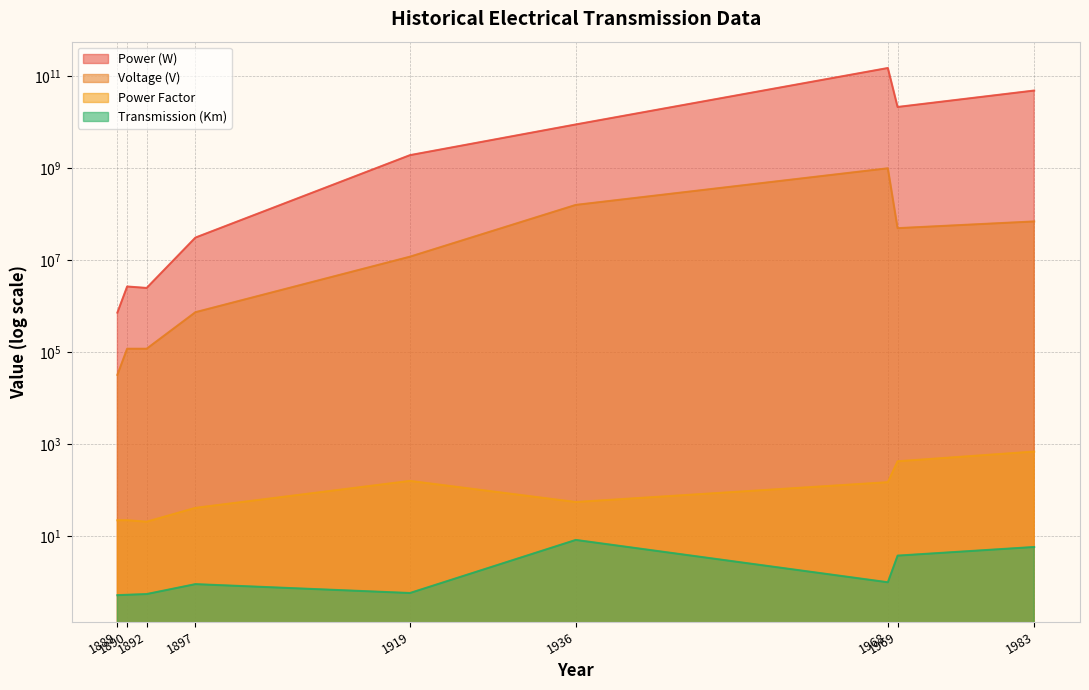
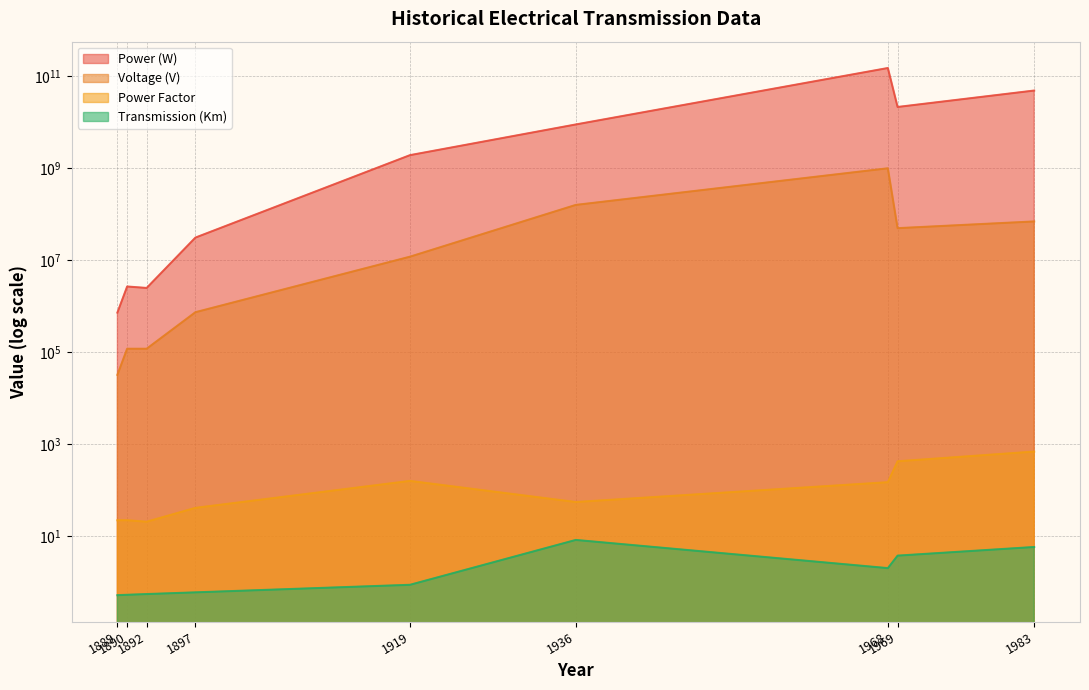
Transmission (Km), 1897: 0.9 -> 0.6
Transmission (Km), 1919: 0.6 -> 0.9
Transmission (Km), 1968: 1.0 -> 2
